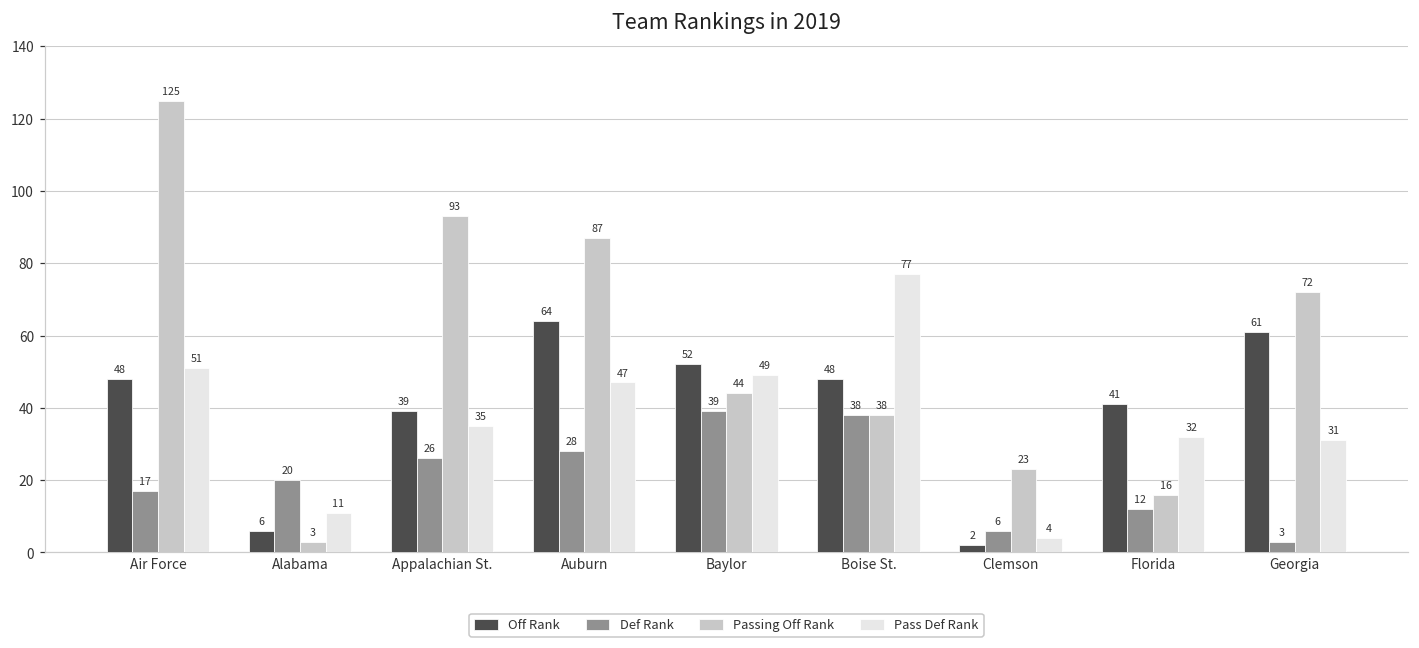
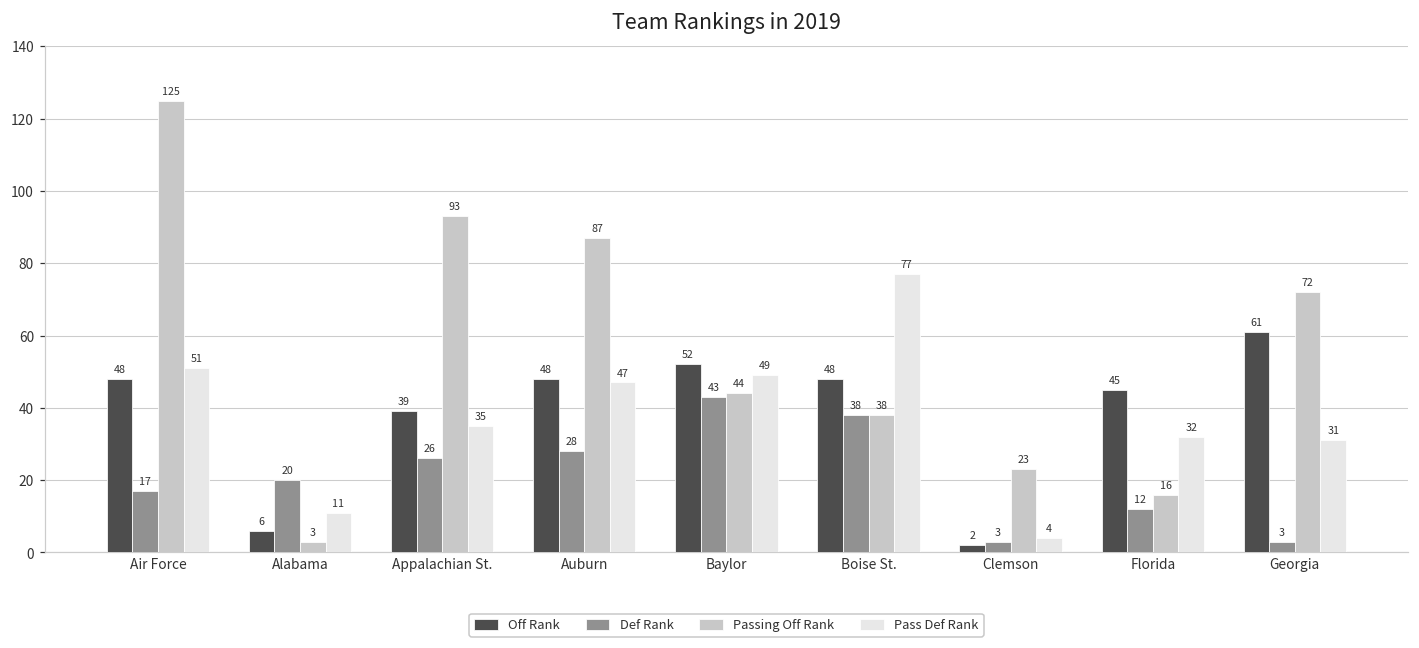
Off Rank, Auburn: 64 -> 48
Def Rank, Baylor: 39 -> 43
Def Rank, Clemson: 6 -> 3
Off Rank, Florida: 41 -> 45
